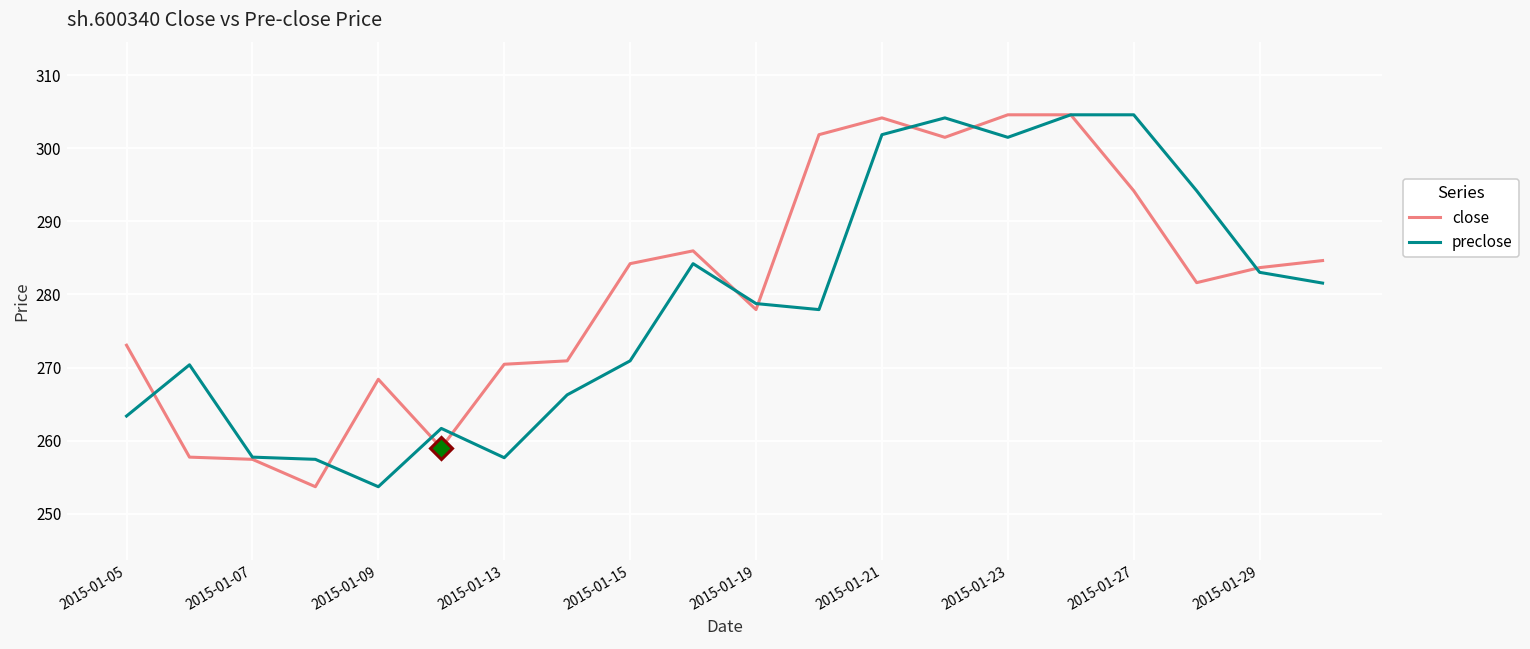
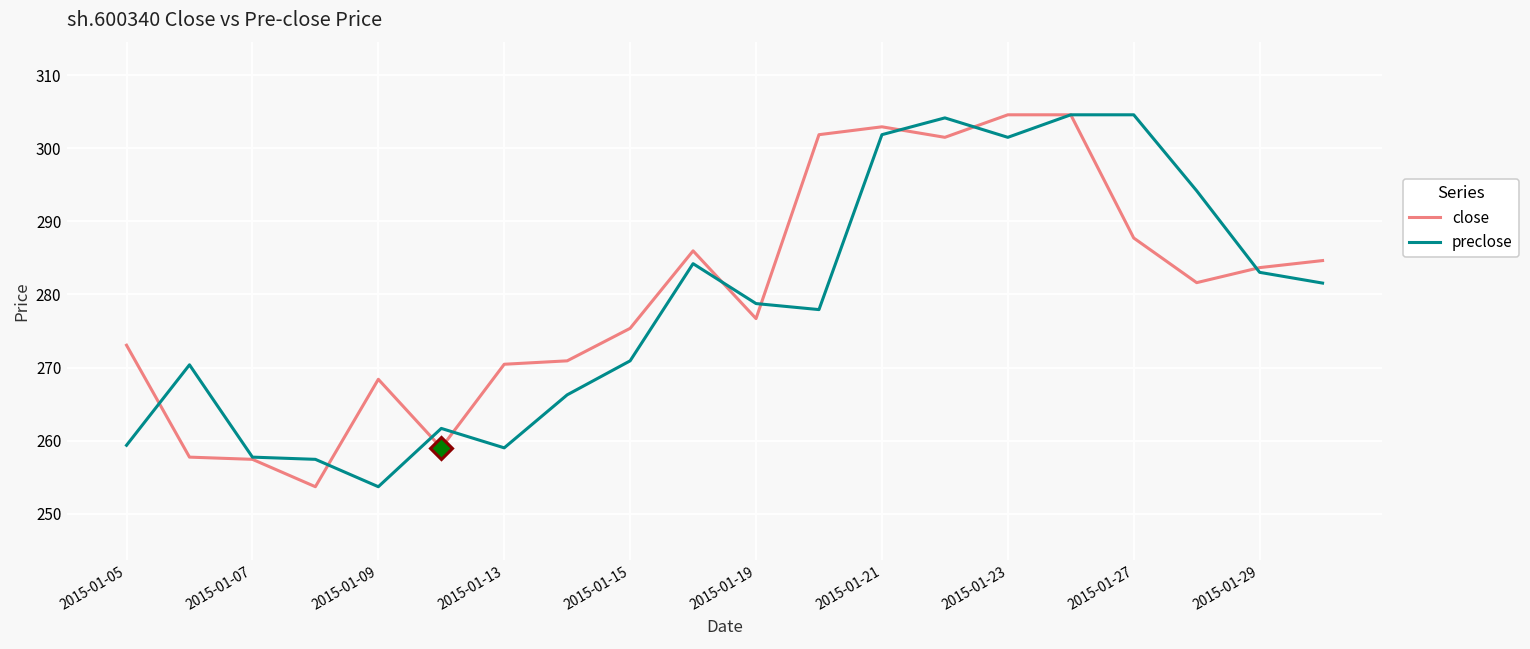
preclose, 2015-01-05: 263 -> 259
preclose, 2015-01-13: 258 -> 259
close, 2015-01-15: 284 -> 275
close, 2015-01-19: 278 -> 277
close, 2015-01-21: 304 -> 303
close, 2015-01-27: 294 -> 288
